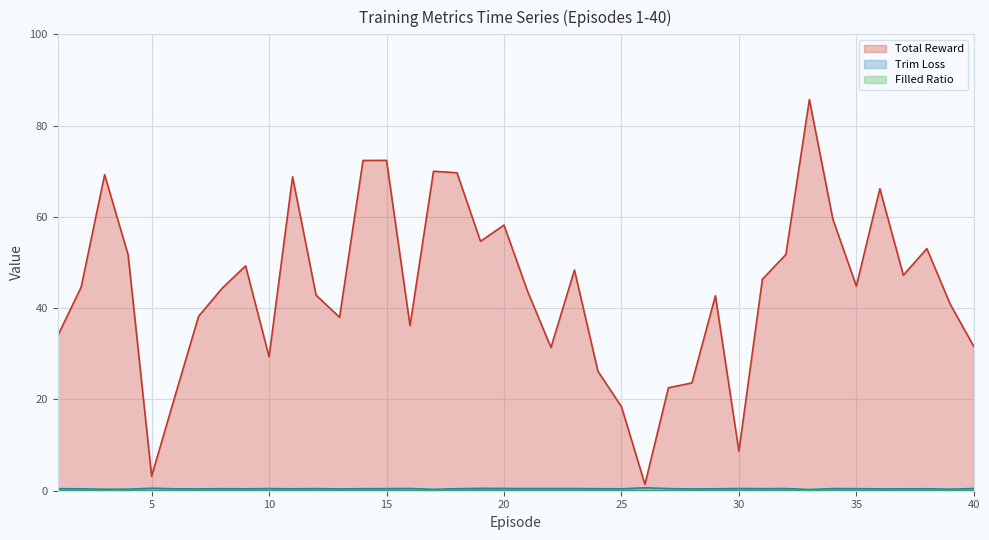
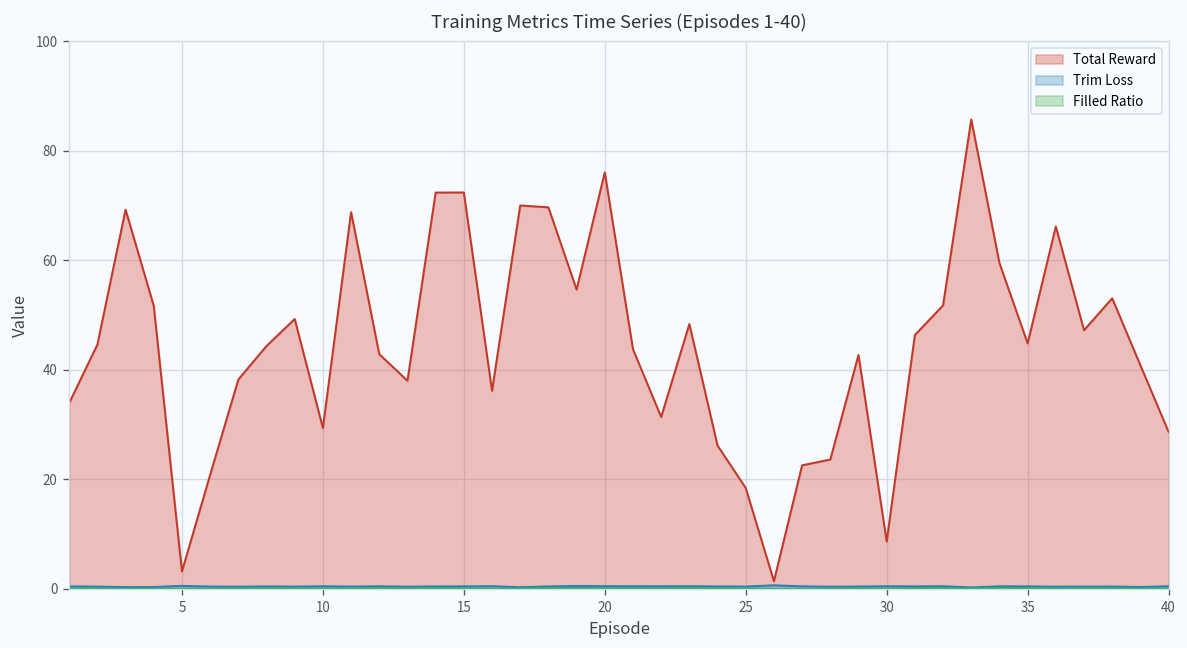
Total Reward, 20: 58 -> 76
Total Reward, 40: 32 -> 29
